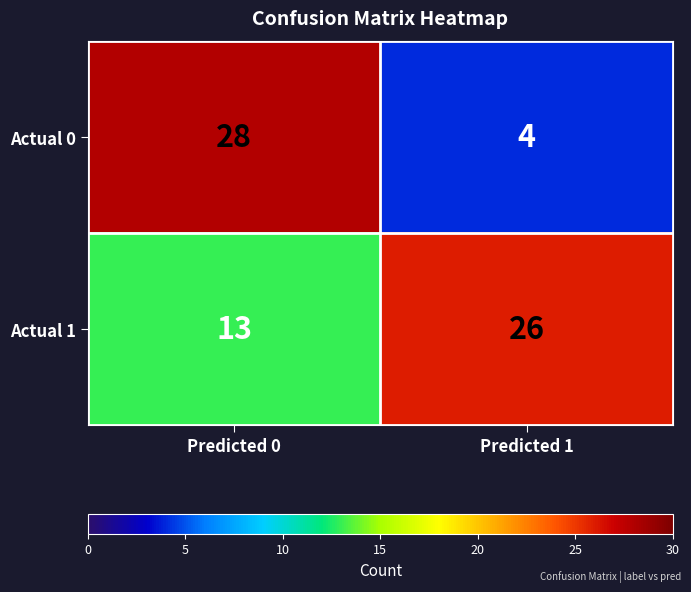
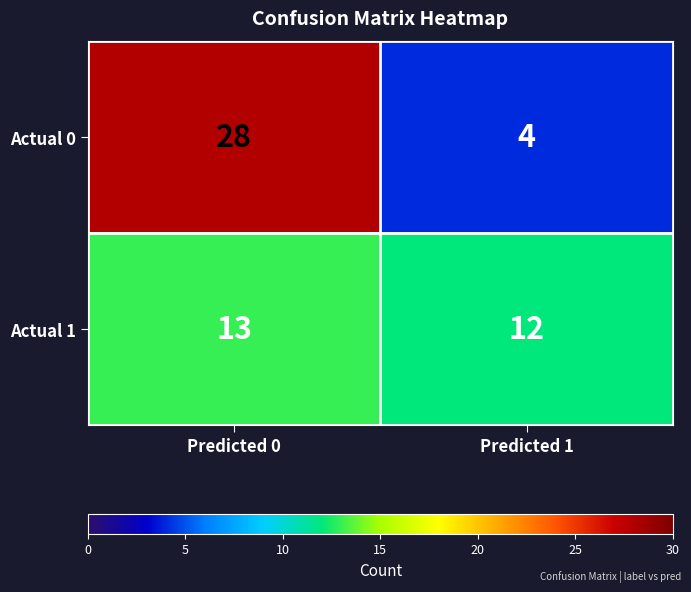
Actual 1, Predicted 1: 26 -> 12
